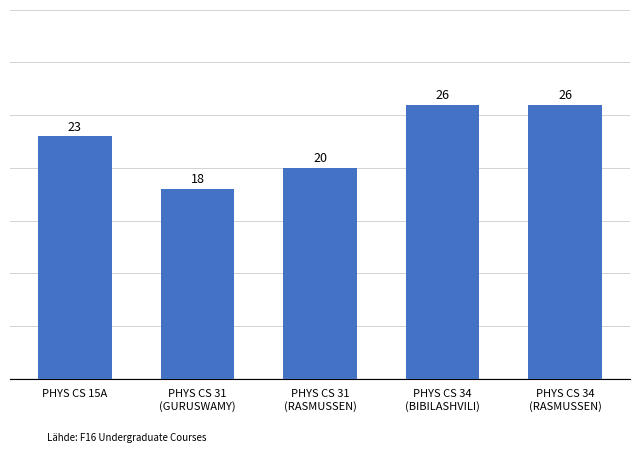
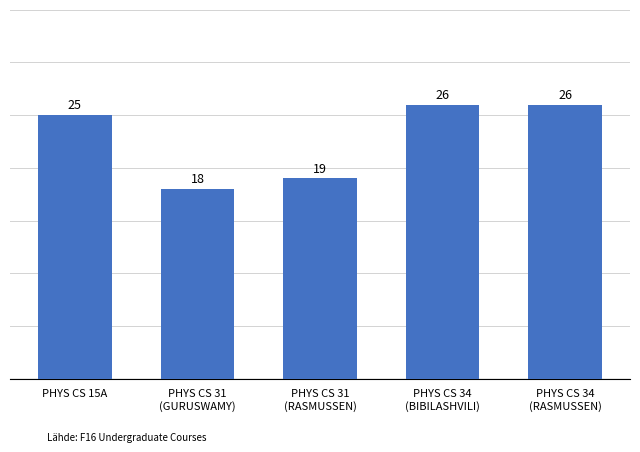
PHYS CS 15A: 23 -> 25
PHYS CS 31 (RASMUSSEN): 20 -> 19
